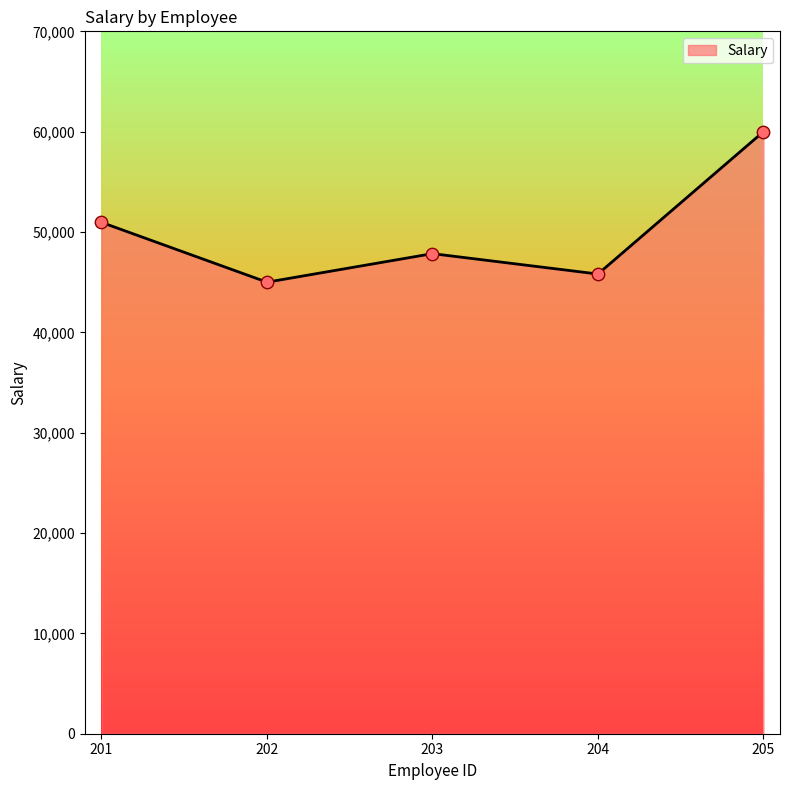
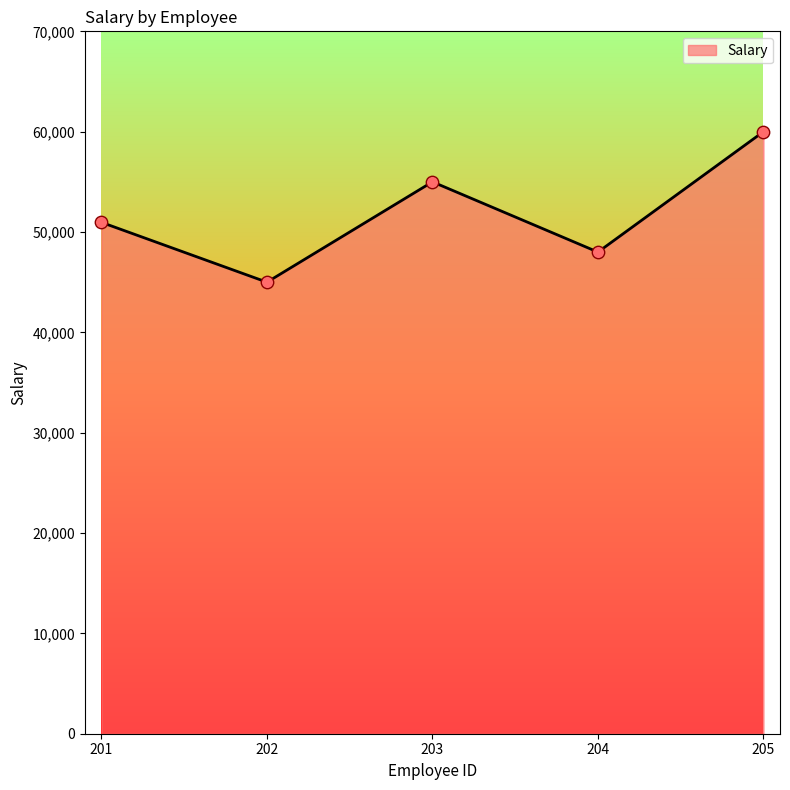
203: 47,800 -> 55,000
204: 45,800 -> 48,000
